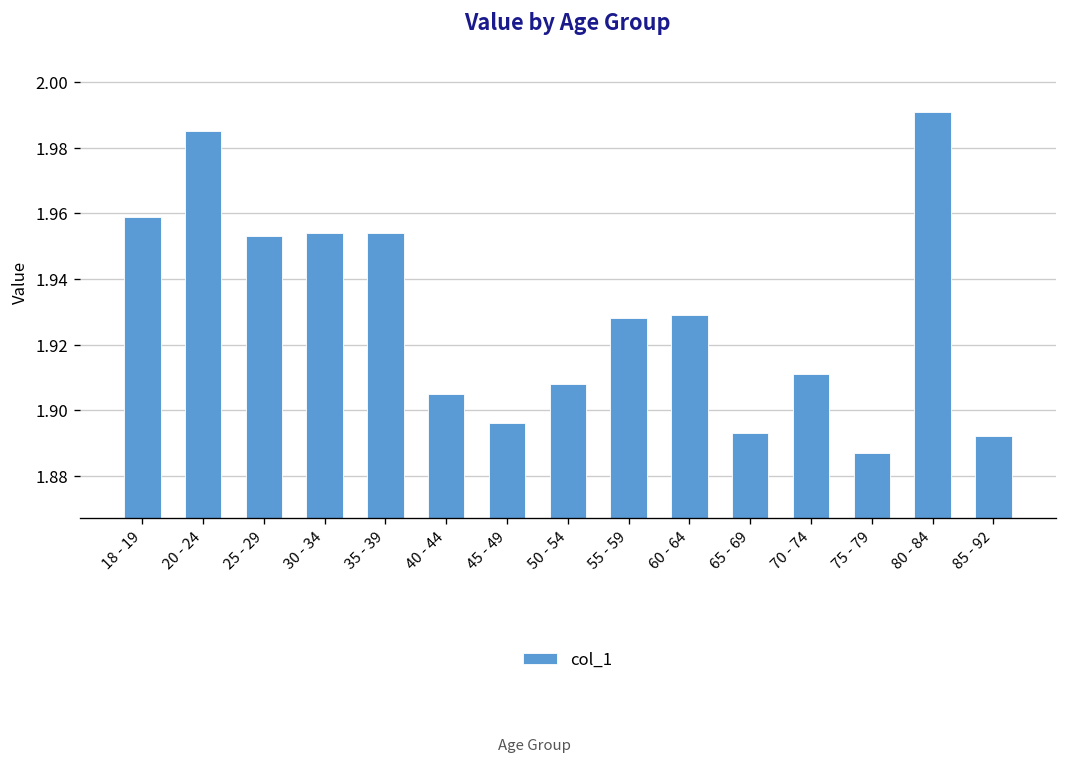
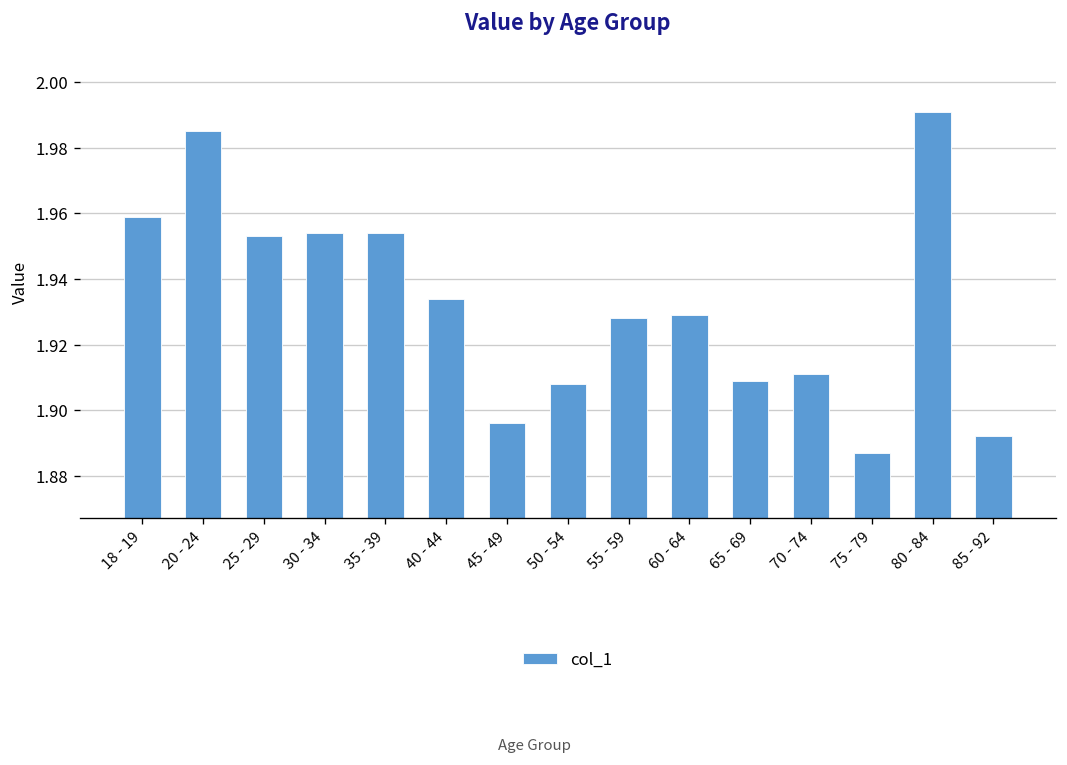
40 - 44: 1.905 -> 1.934
65 - 69: 1.893 -> 1.909
